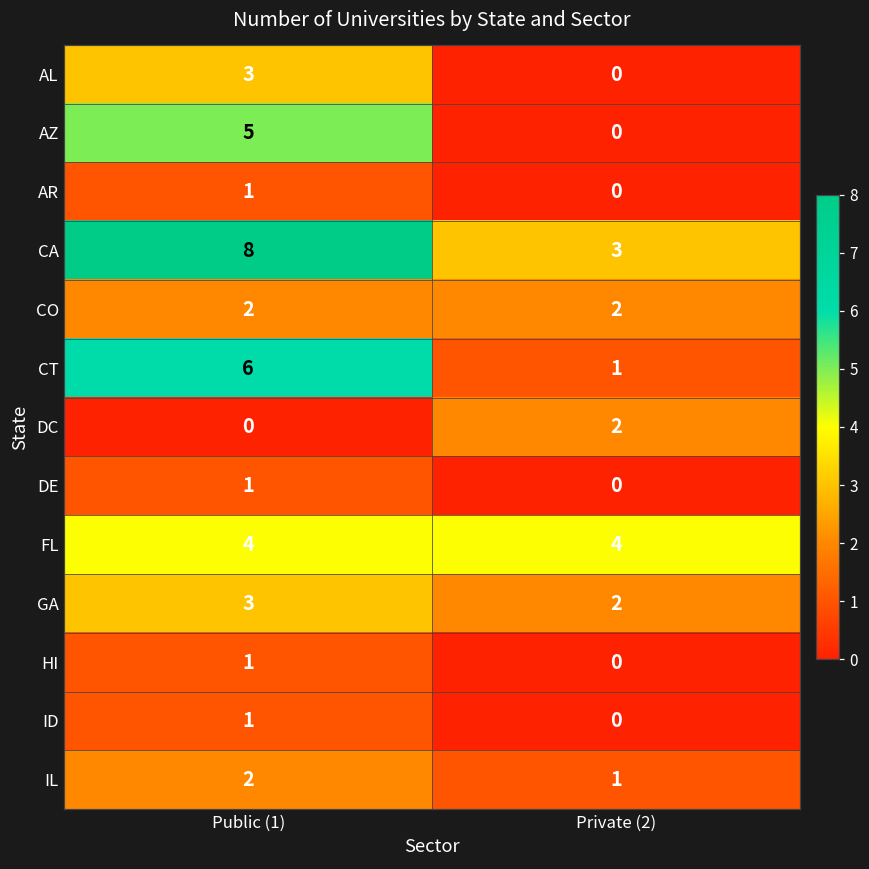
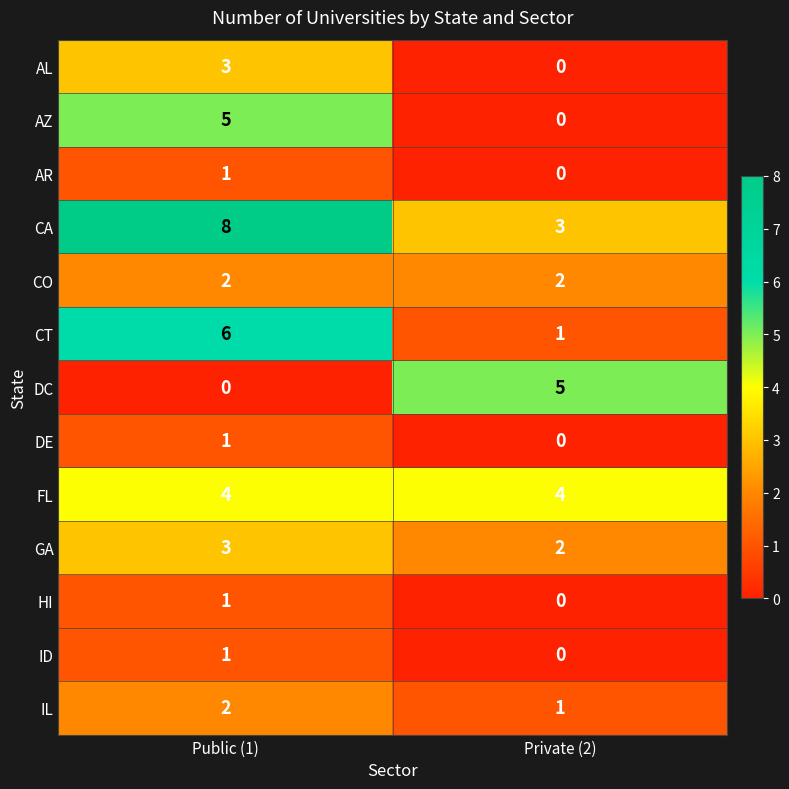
DC, Private (2): 2 -> 5
